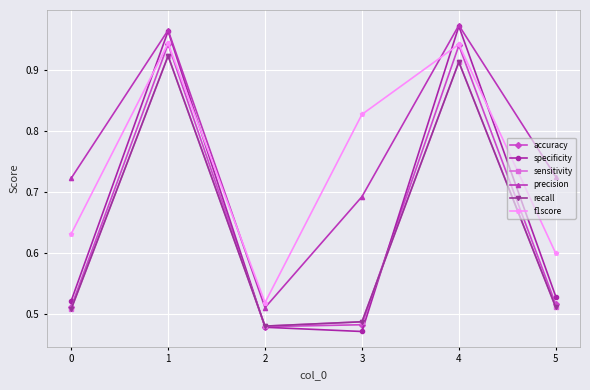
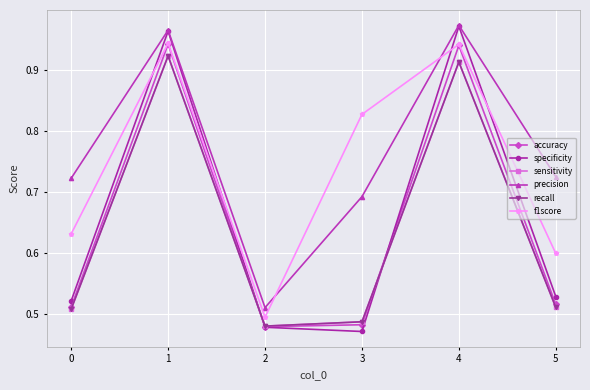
f1score, 2: 0.52 -> 0.49
